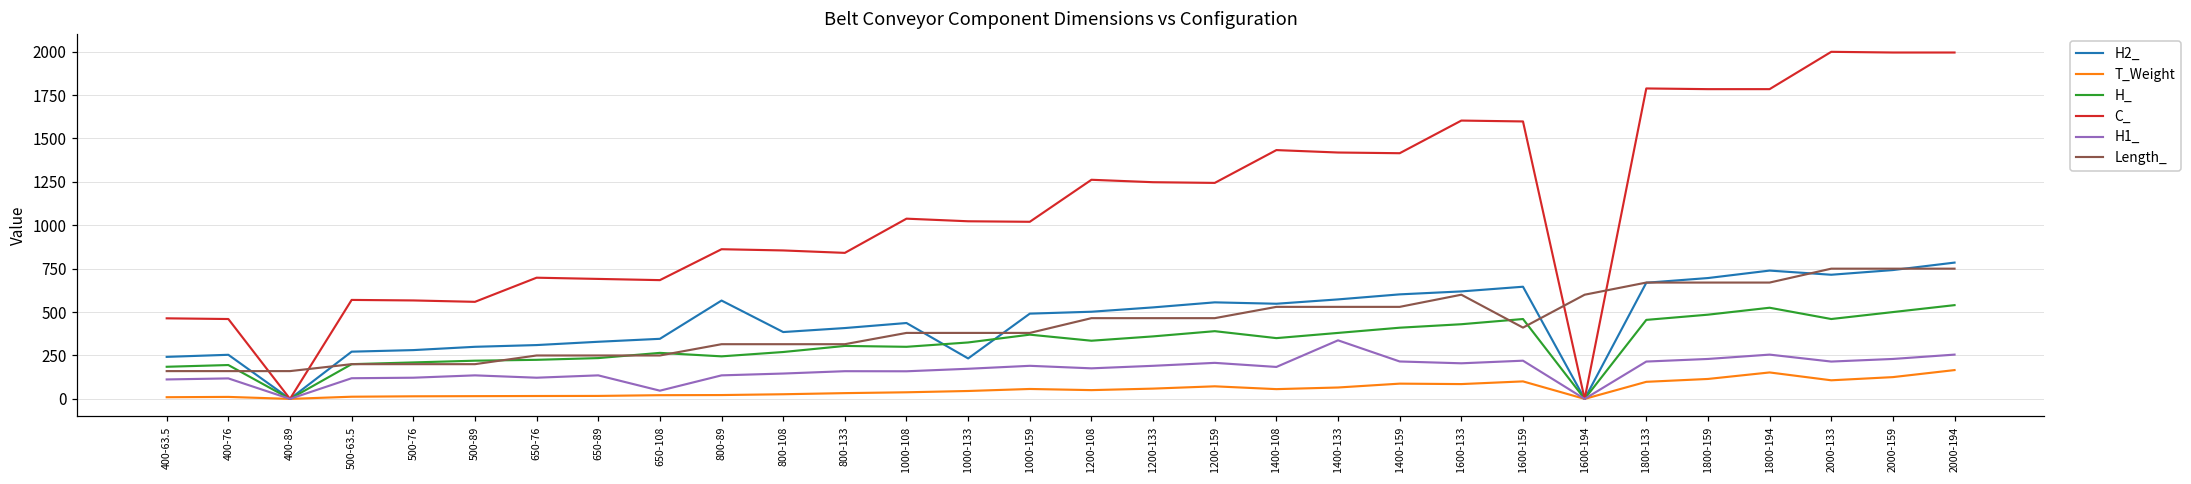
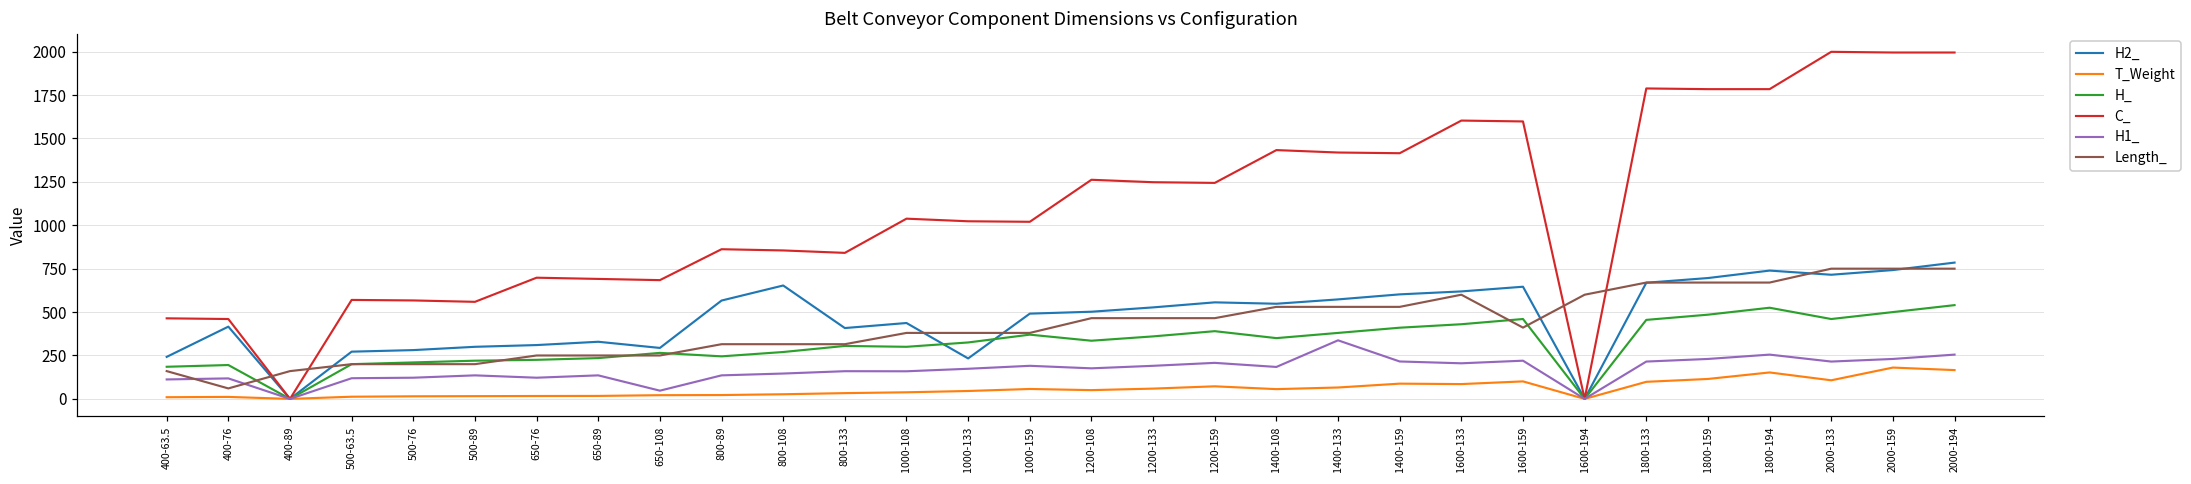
H2_, 400-76: 250 -> 420
Length_, 400-76: 160 -> 60
H2_, 650-108: 350 -> 290
H2_, 800-108: 390 -> 650
T_Weight, 2000-159: 130 -> 180
